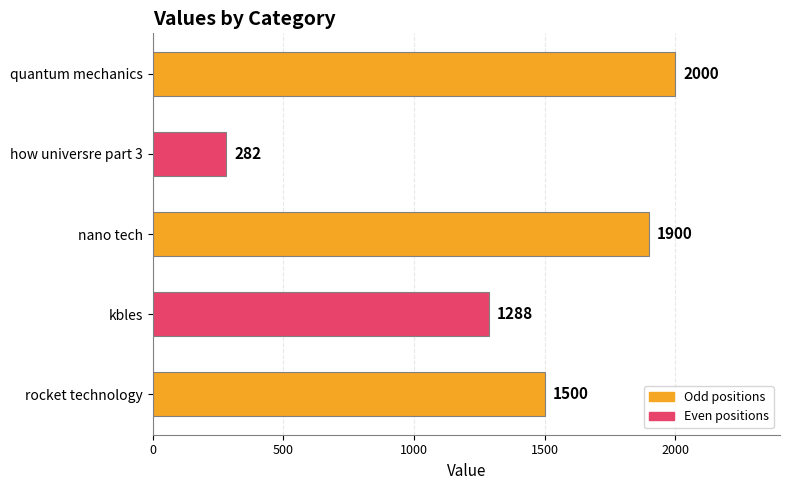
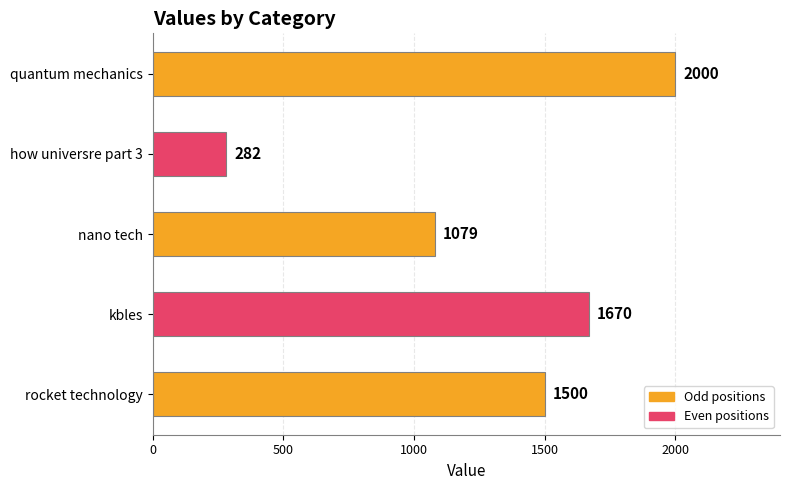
nano tech: 1900 -> 1079
kbles: 1288 -> 1670
